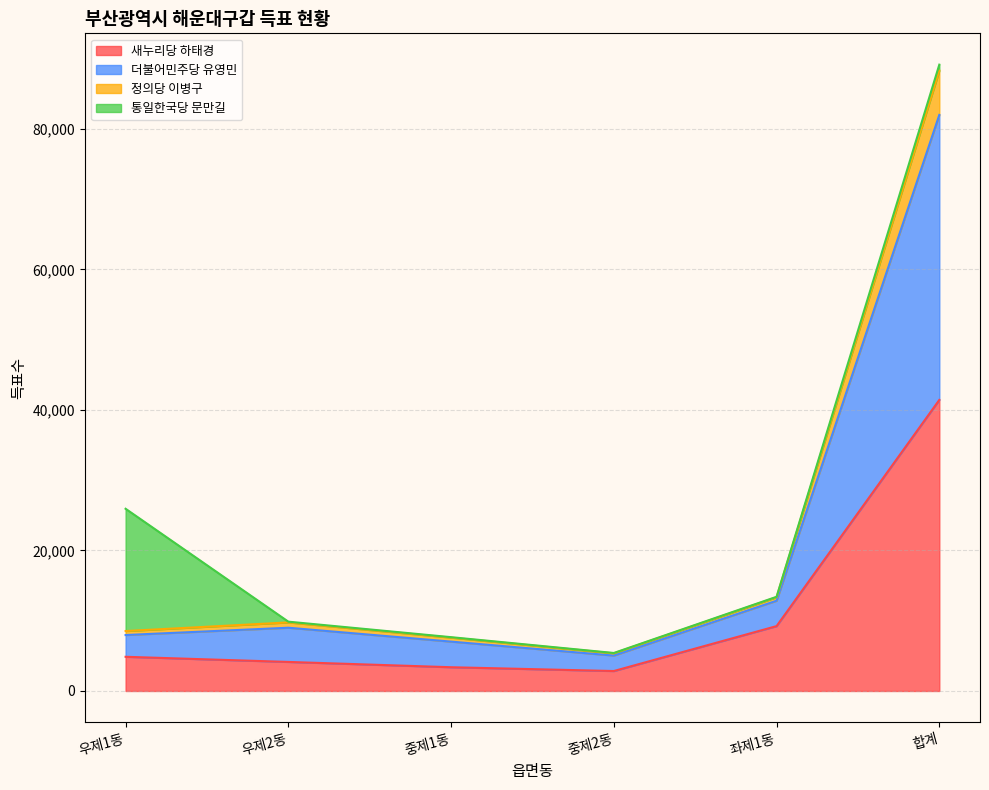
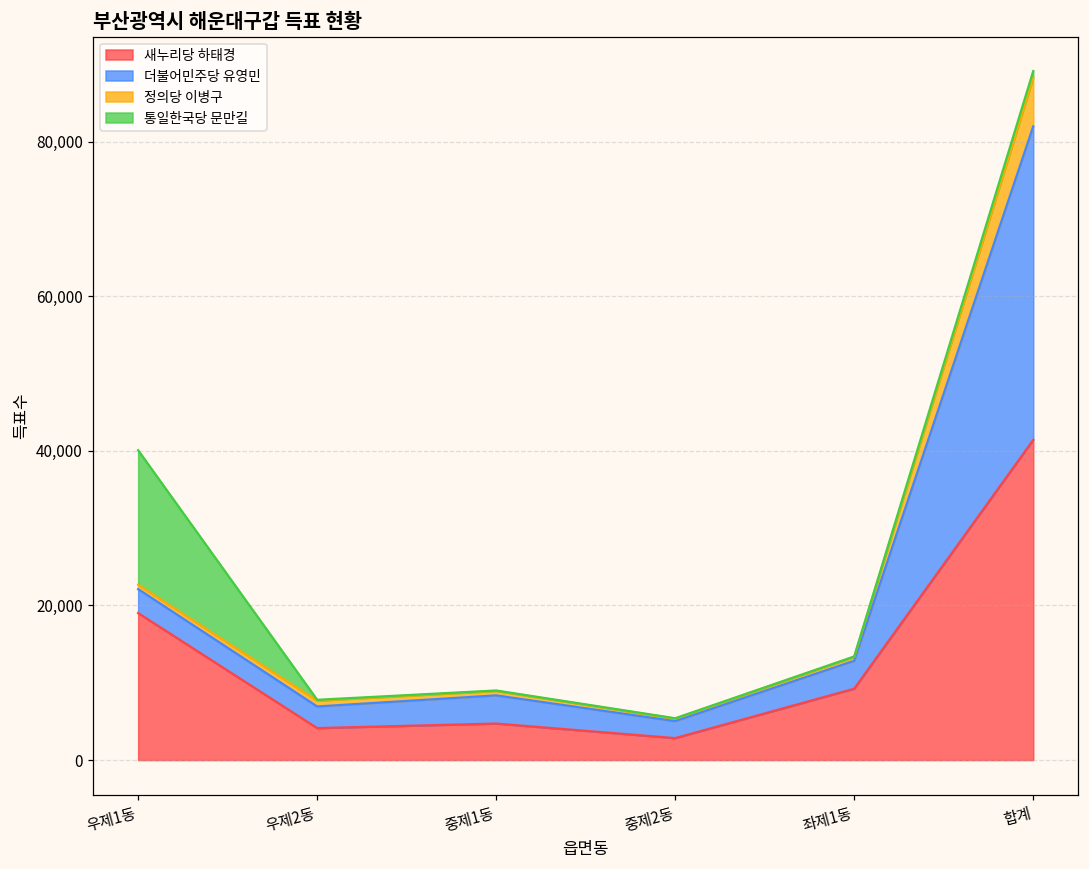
새누리당 하태경, 우제1동: 5,000 -> 19,000
더불어민주당 유영민, 우제2동: 5,000 -> 3,000
새누리당 하태경, 중제1동: 3,000 -> 5,000
